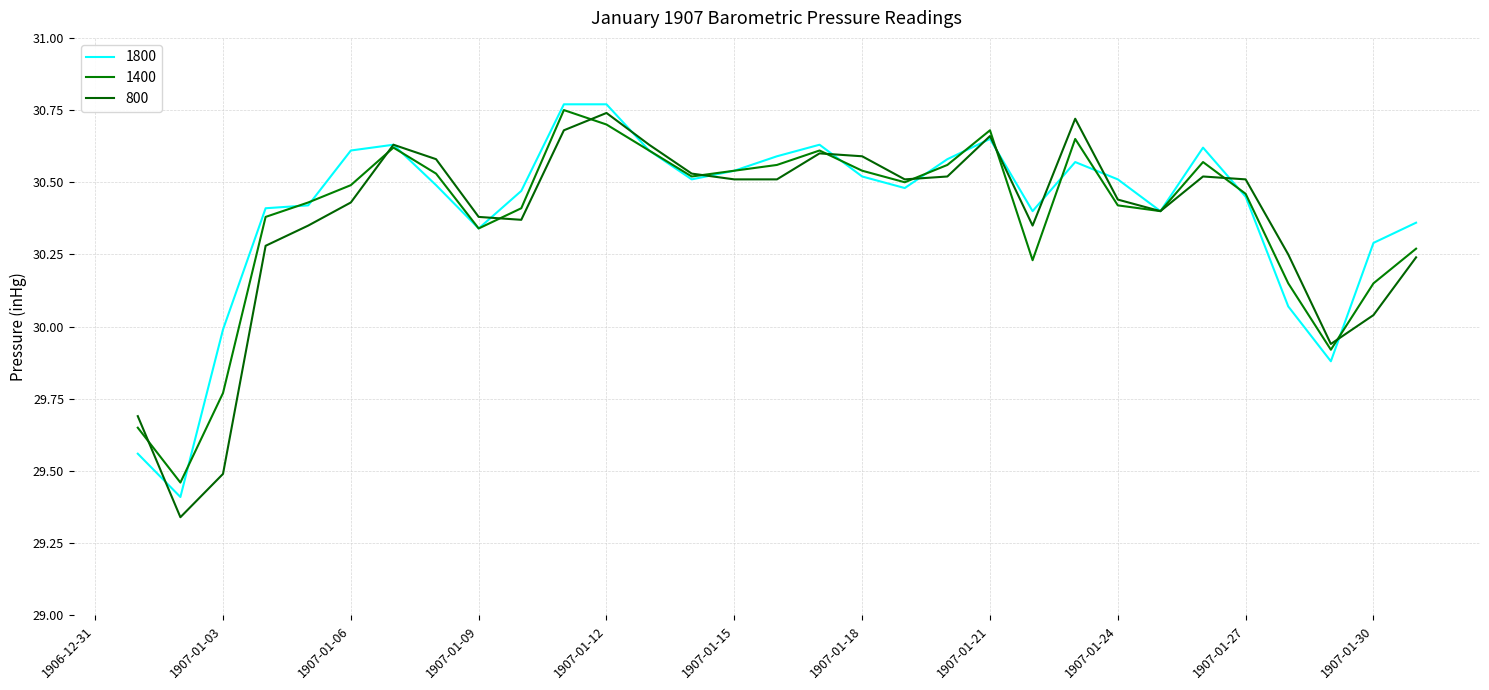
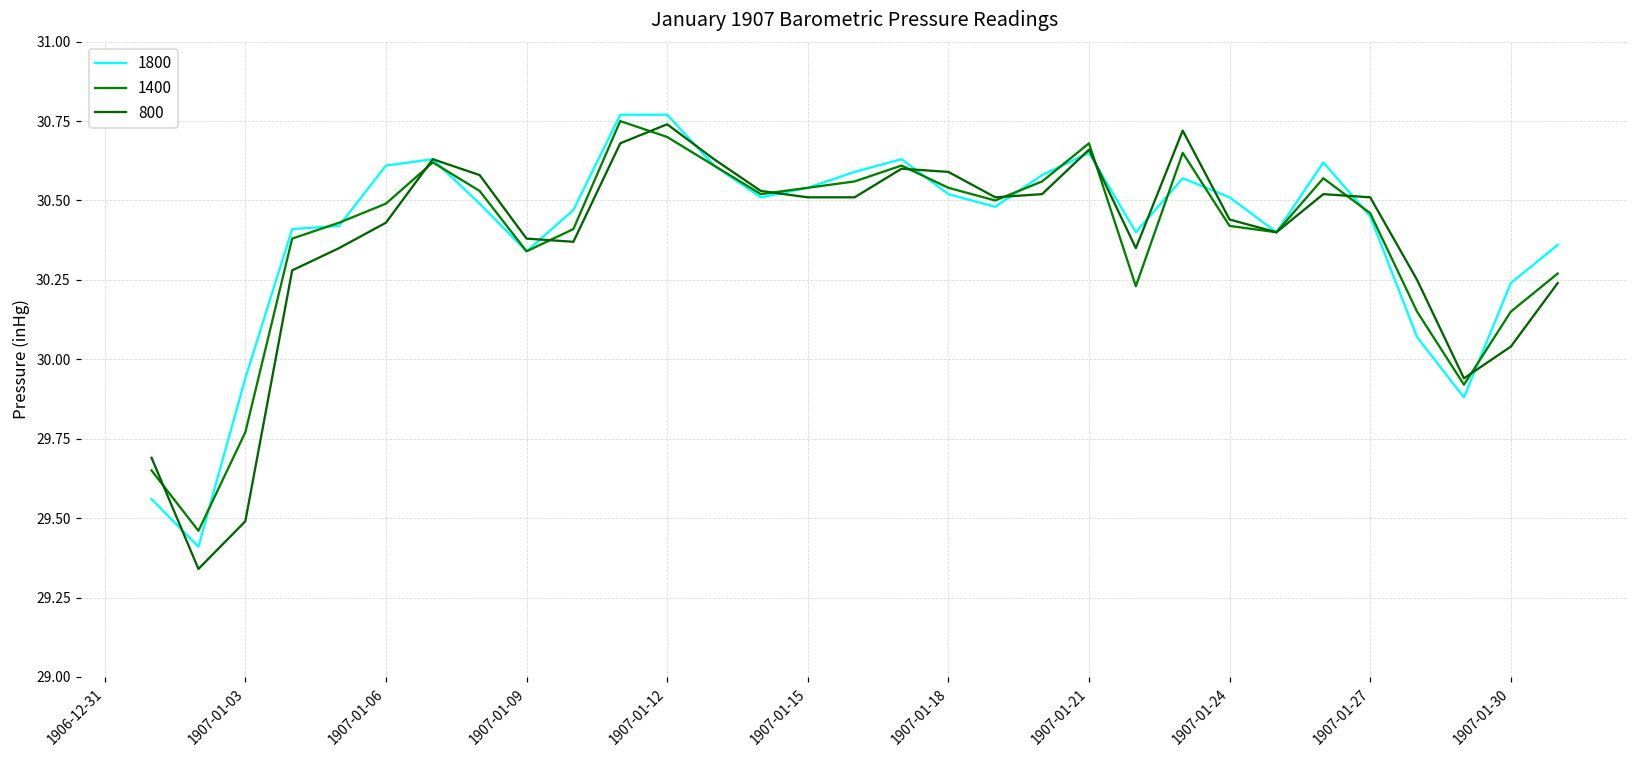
1800, 1907-01-03: 29.99 -> 29.94
1800, 1907-01-30: 30.29 -> 30.24
